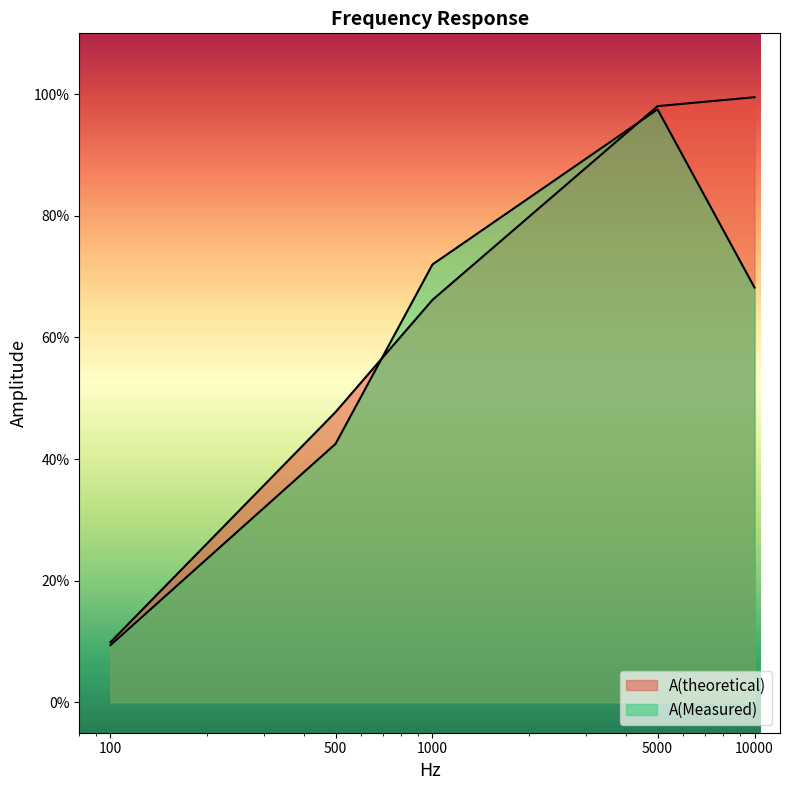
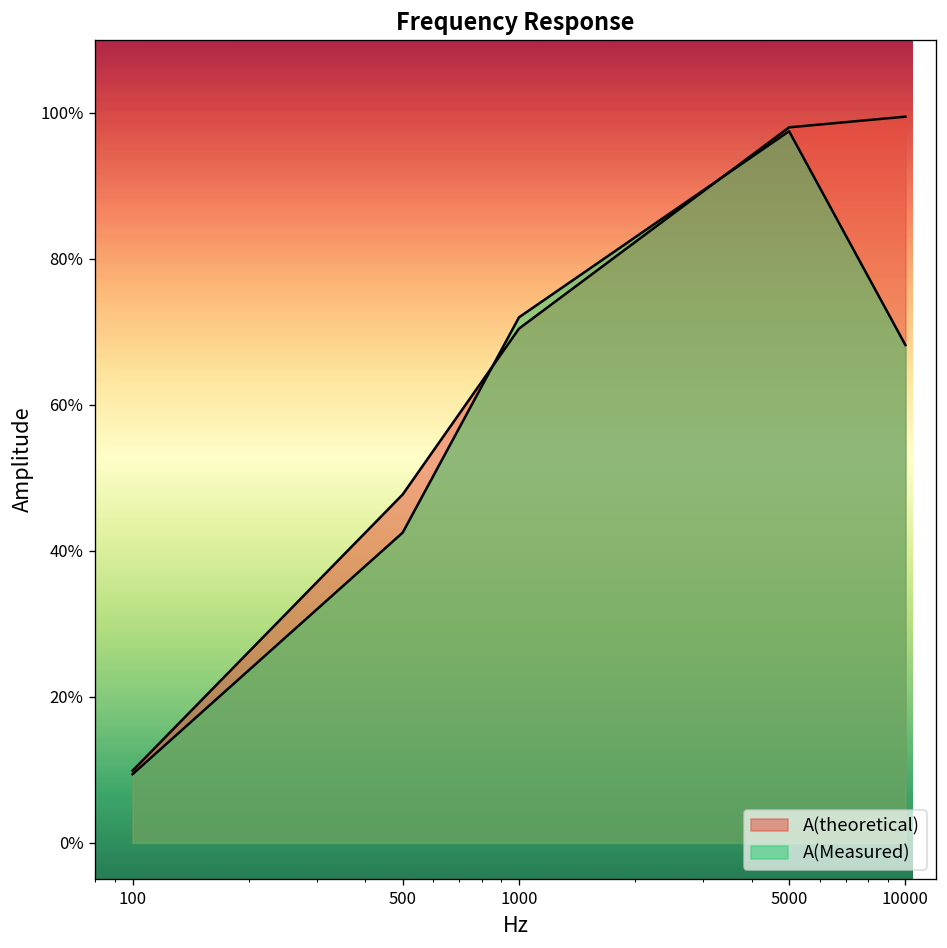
A(theoretical), 1000: 66% -> 70%
